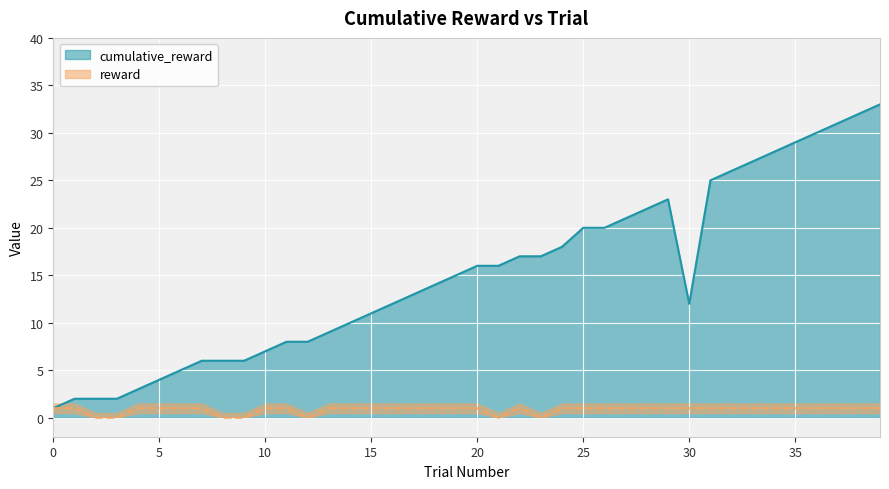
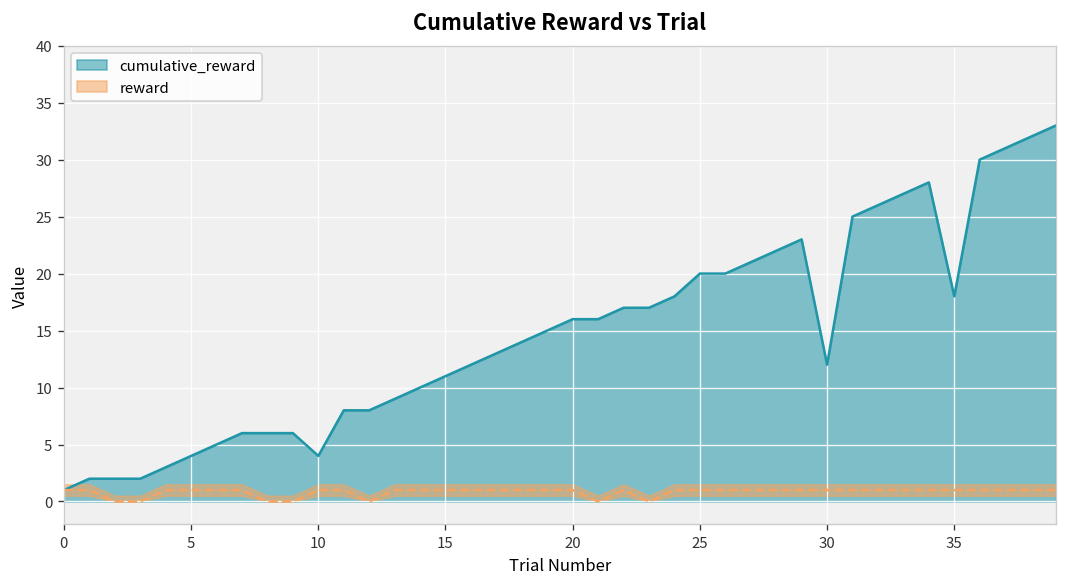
cumulative_reward, 10: 7 -> 4
cumulative_reward, 35: 29 -> 18
